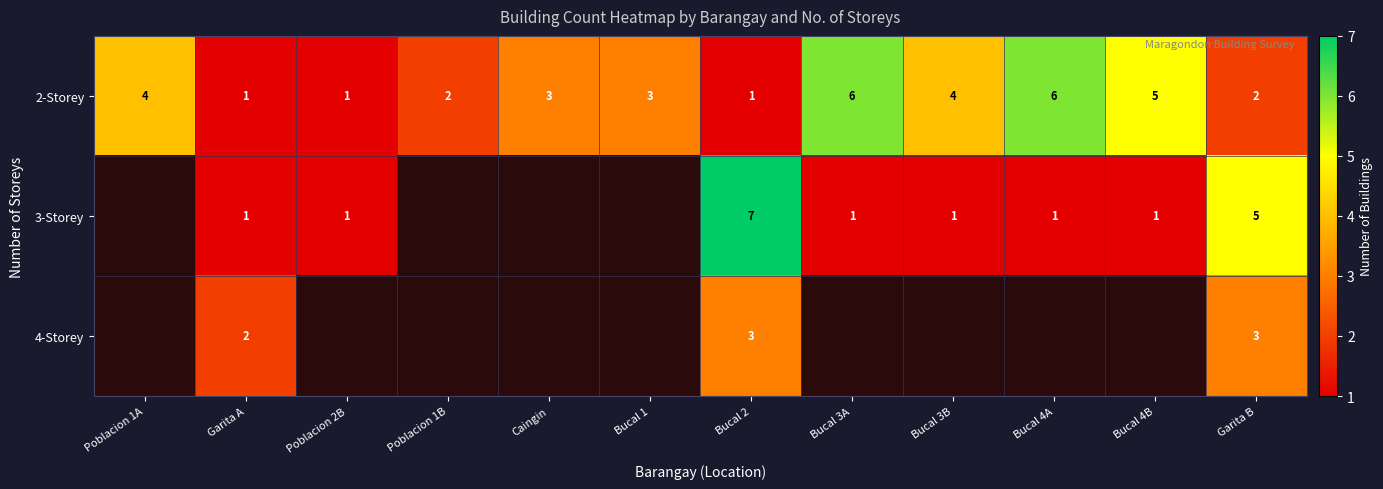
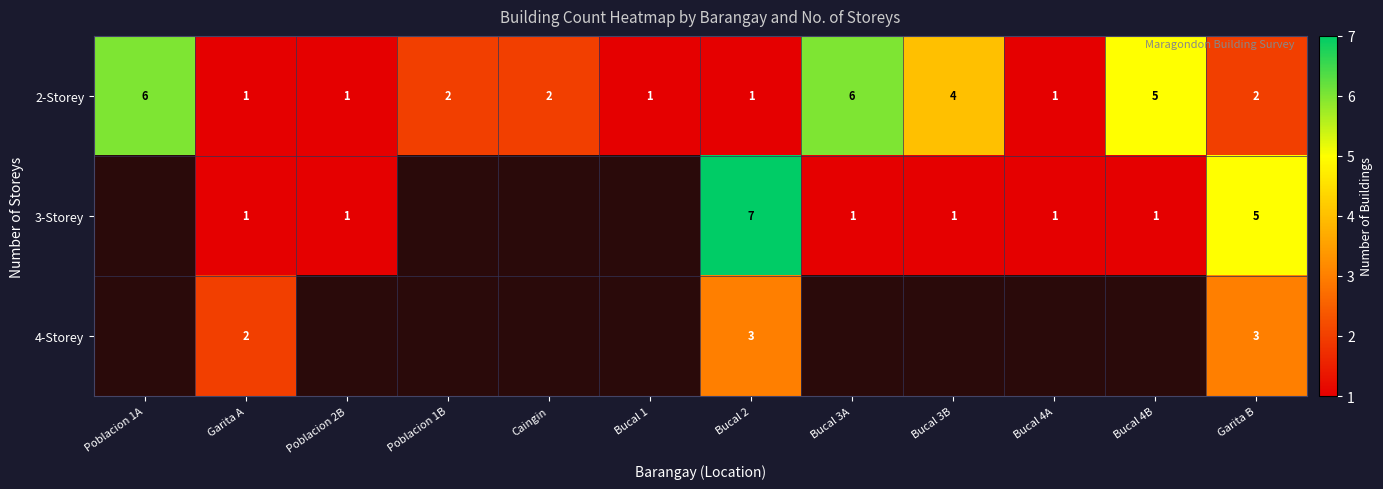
2-Storey, Poblacion 1A: 4 -> 6
2-Storey, Caingin: 3 -> 2
2-Storey, Bucal 1: 3 -> 1
2-Storey, Bucal 4A: 6 -> 1
